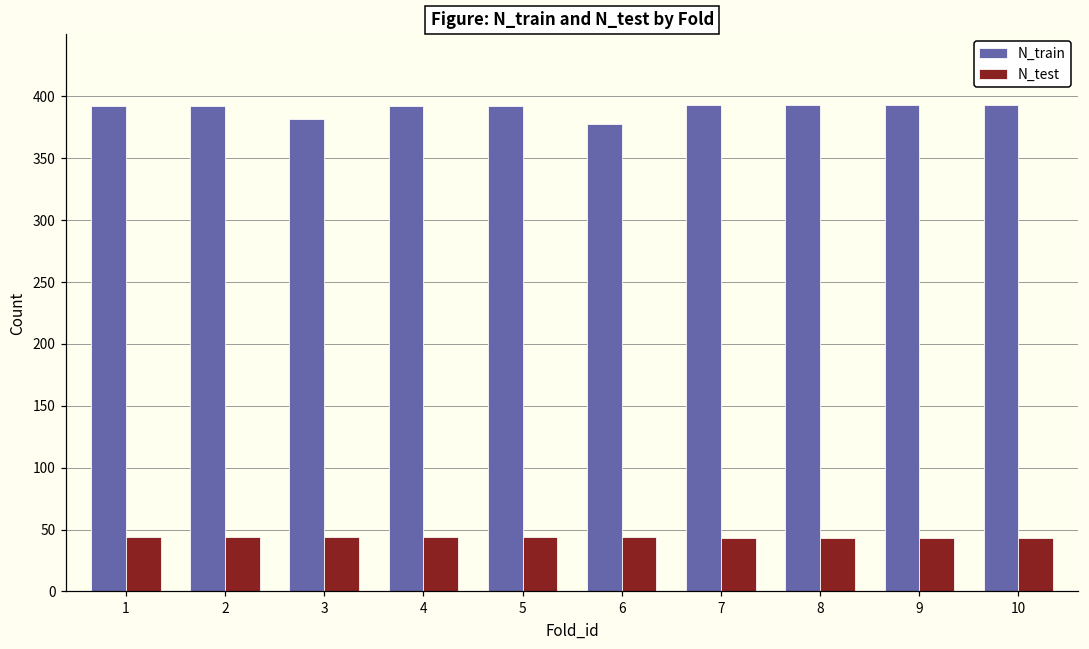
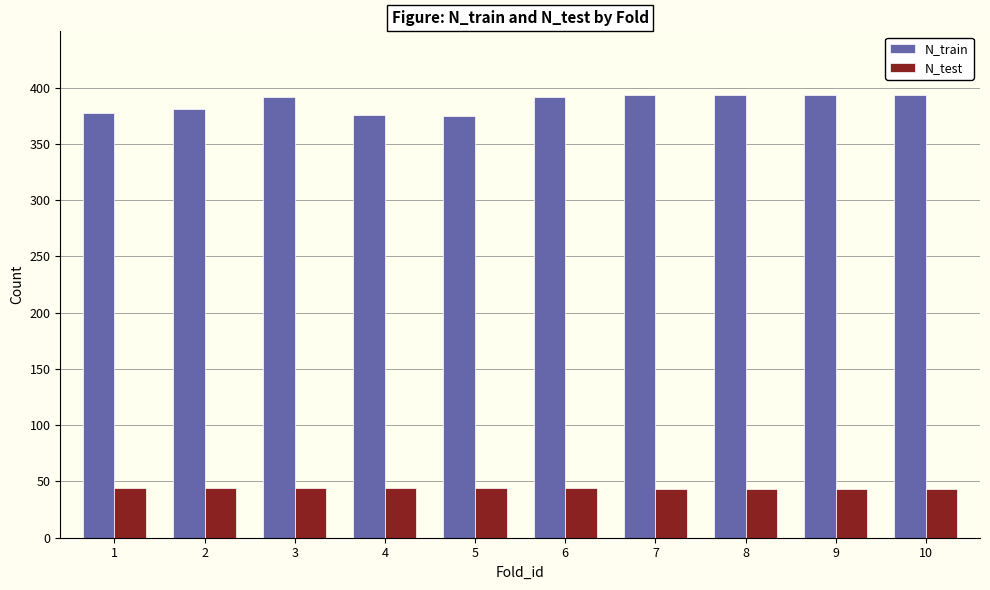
N_train, 1: 392 -> 377
N_train, 2: 392 -> 381
N_train, 3: 382 -> 392
N_train, 4: 392 -> 376
N_train, 5: 392 -> 375
N_train, 6: 378 -> 392
